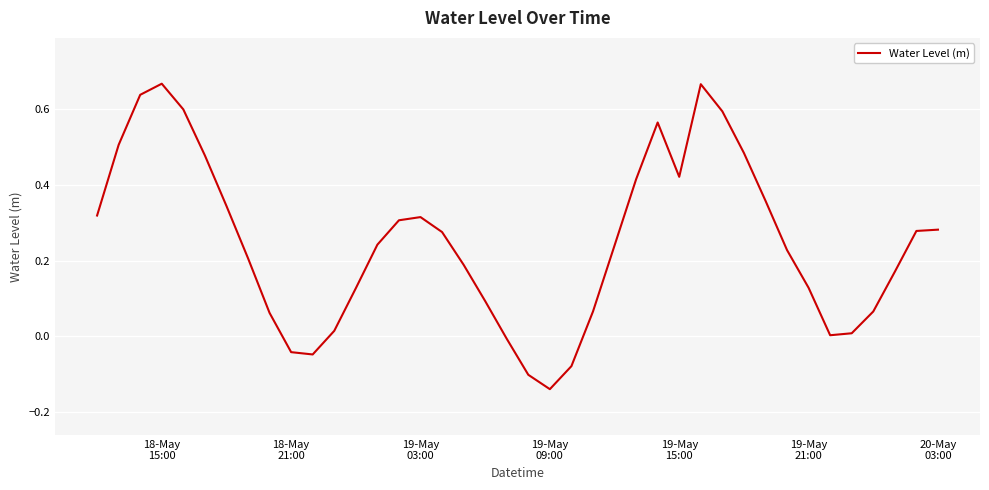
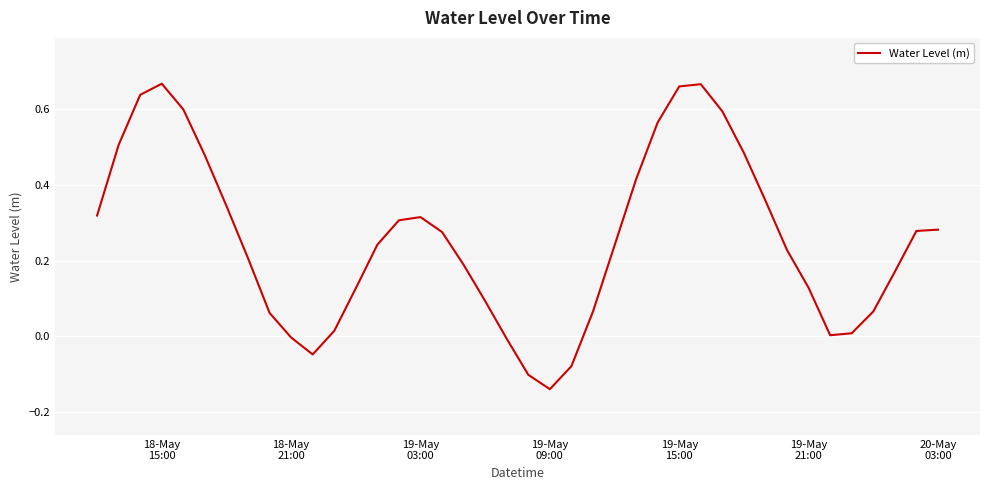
18-May 21:00: -0.04 -> 0.00
19-May 15:00: 0.42 -> 0.66
